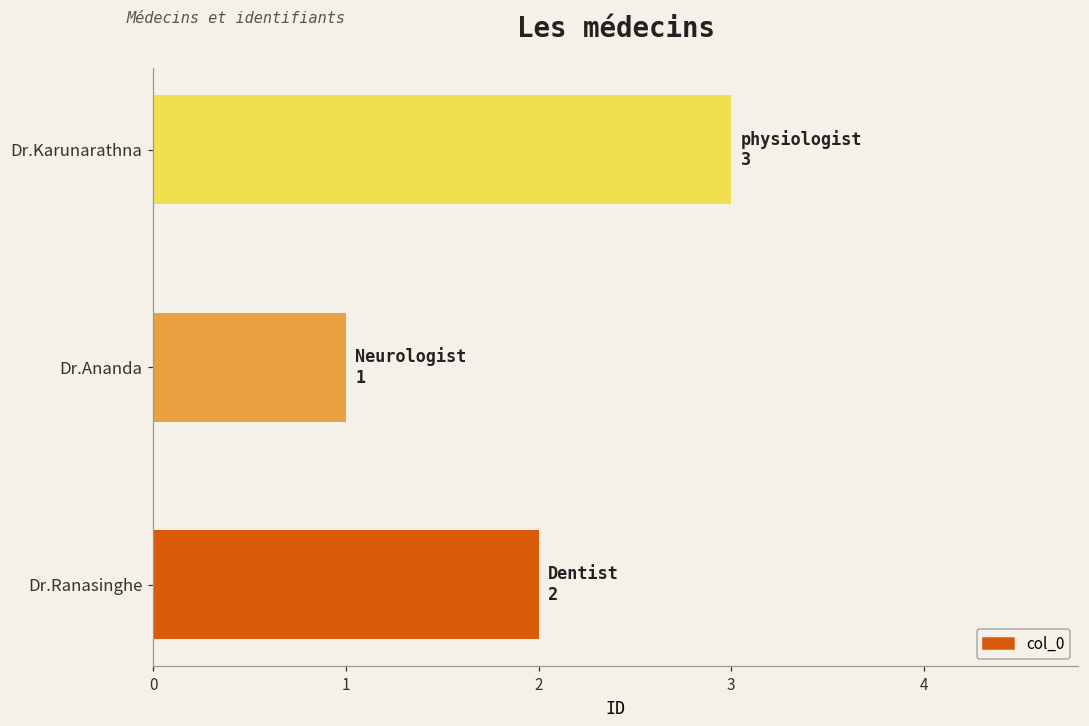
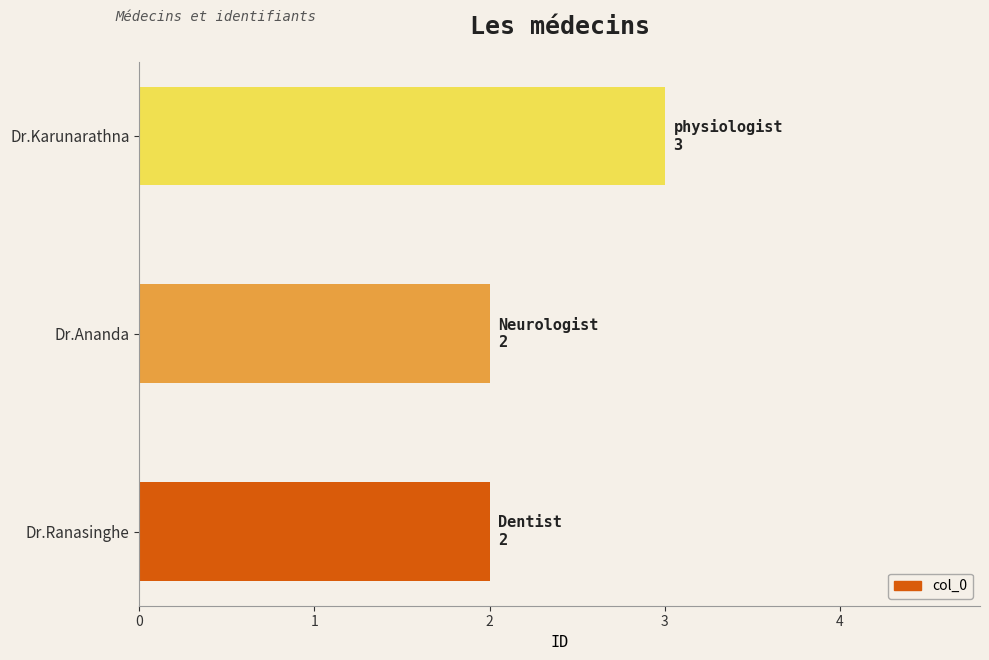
Dr.Ananda: 1 -> 2
